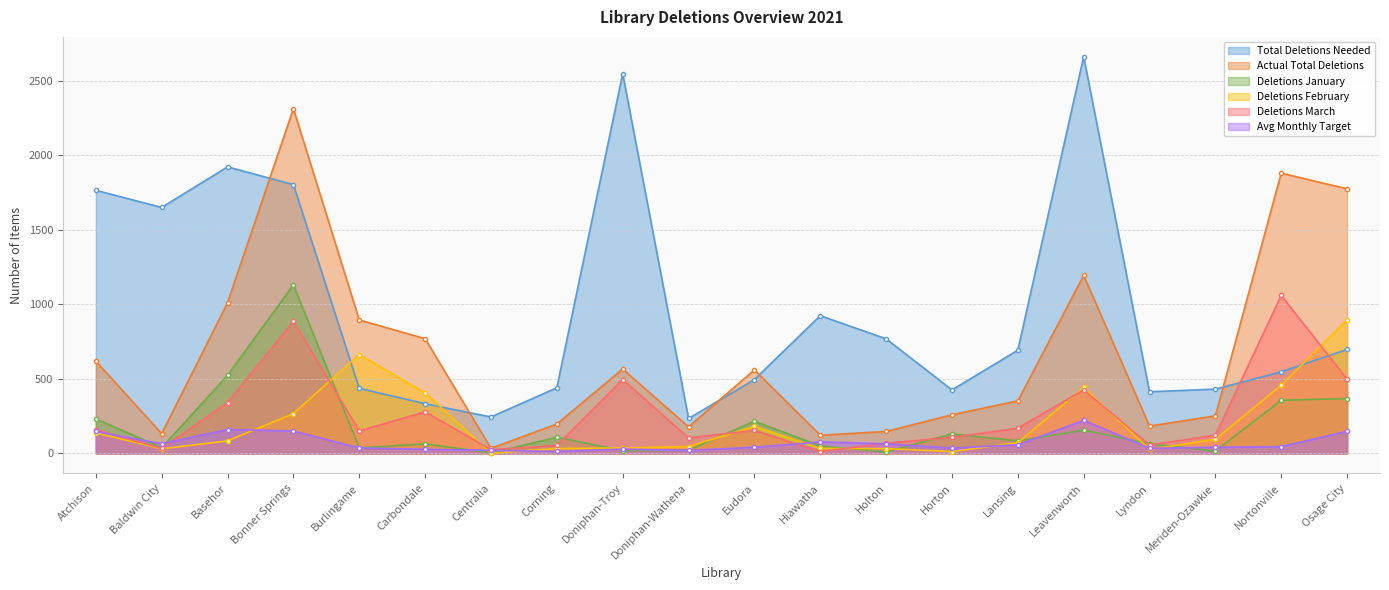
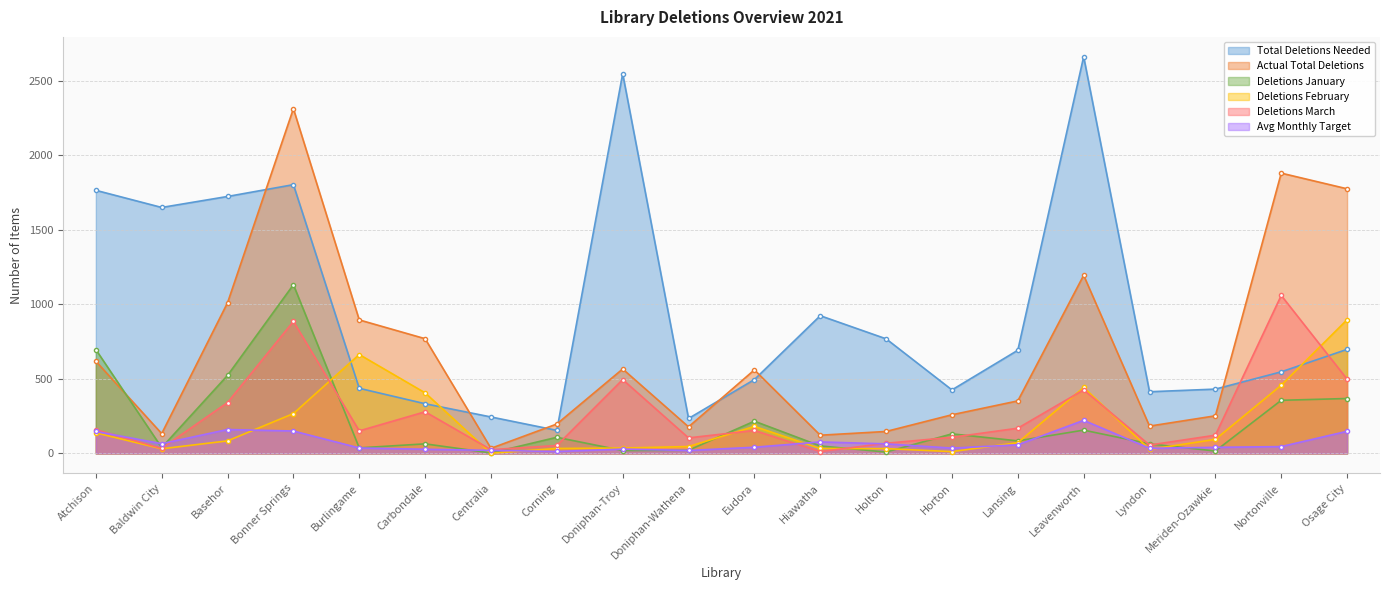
Deletions January, Atchison: 230 -> 700
Total Deletions Needed, Basehor: 1920 -> 1720
Total Deletions Needed, Corning: 440 -> 150
